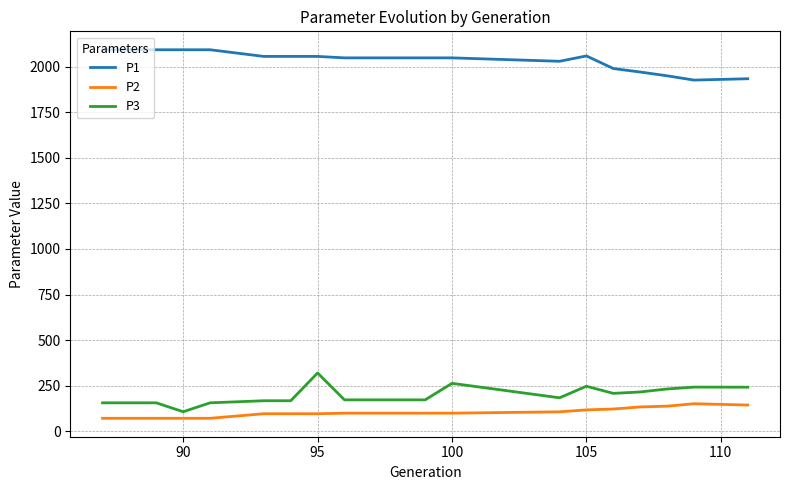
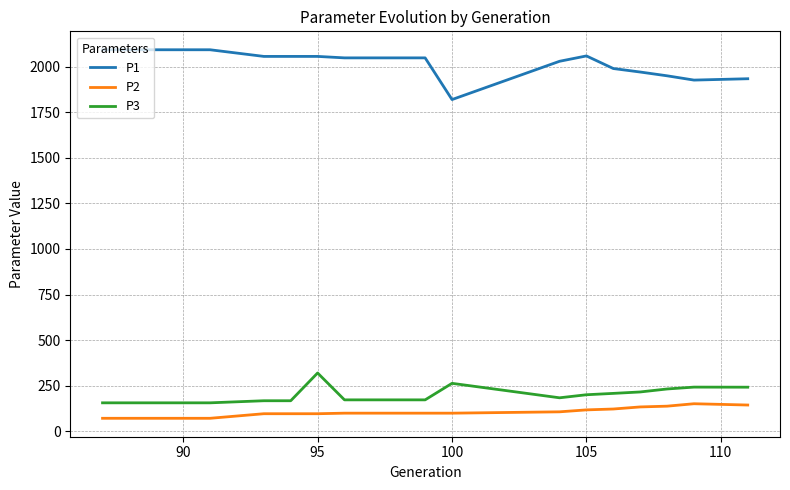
P3, 90: 110 -> 160
P1, 100: 2050 -> 1820
P3, 105: 250 -> 200
